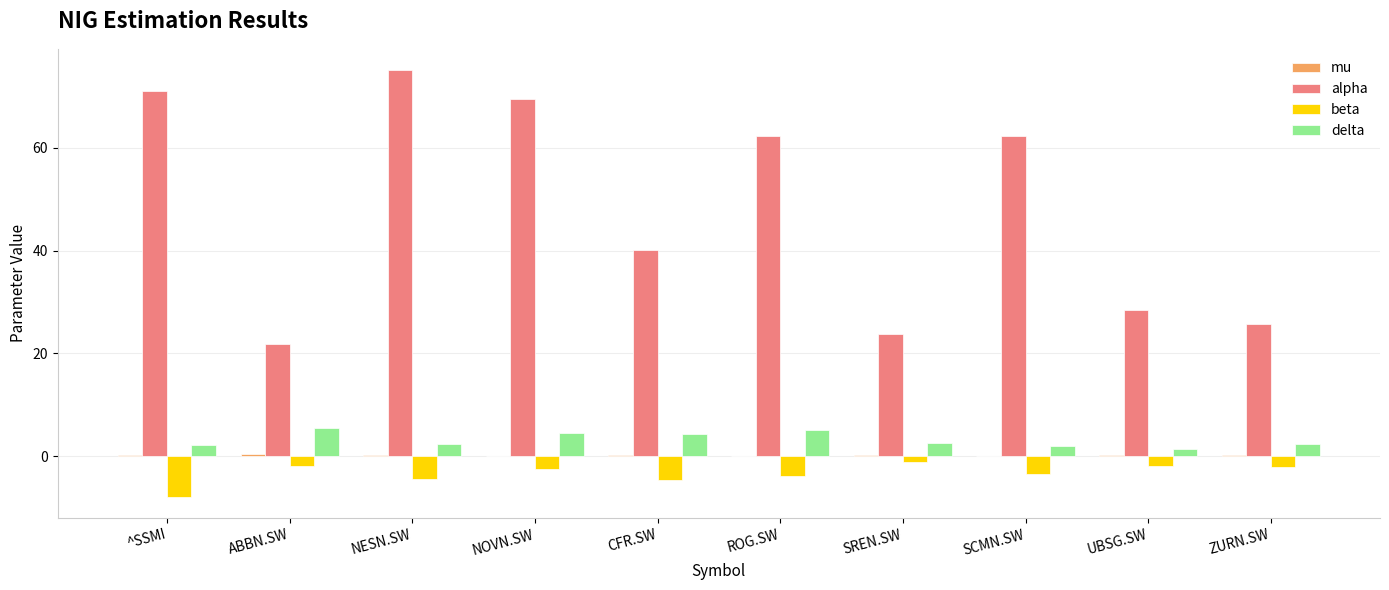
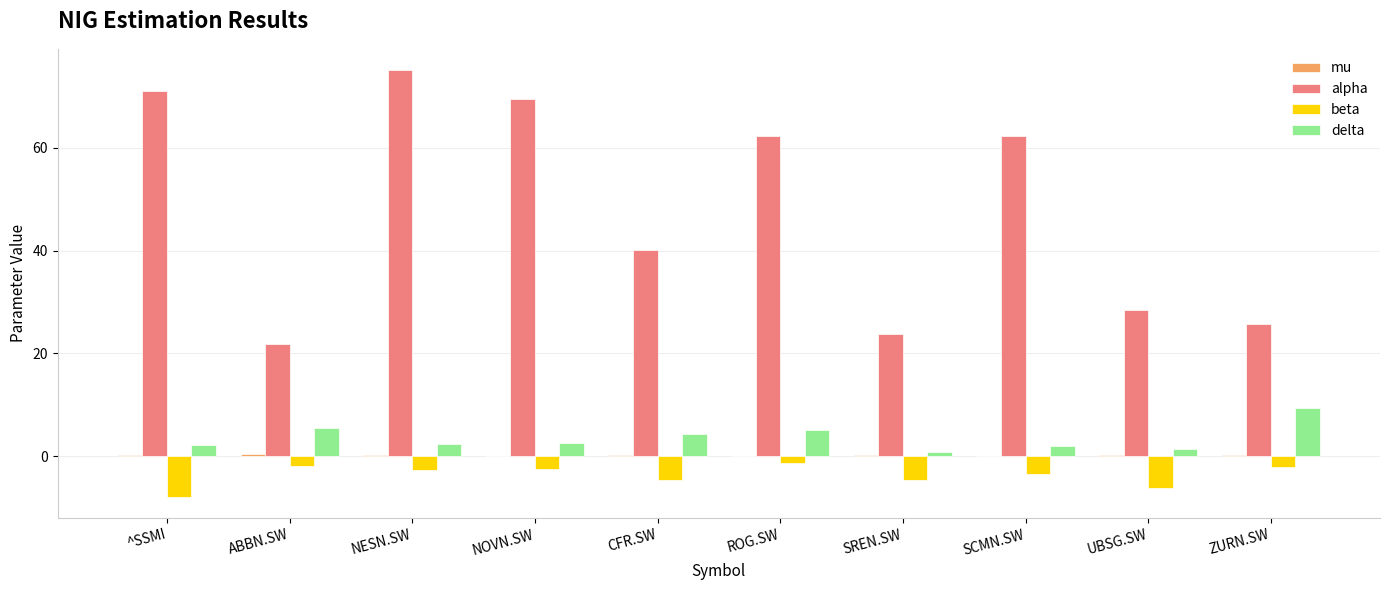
beta, NESN.SW: -4 -> -3
delta, NOVN.SW: 5 -> 3
beta, ROG.SW: -4 -> -1
beta, SREN.SW: -1 -> -5
delta, SREN.SW: 2 -> 1
beta, UBSG.SW: -2 -> -6
delta, ZURN.SW: 2 -> 9
